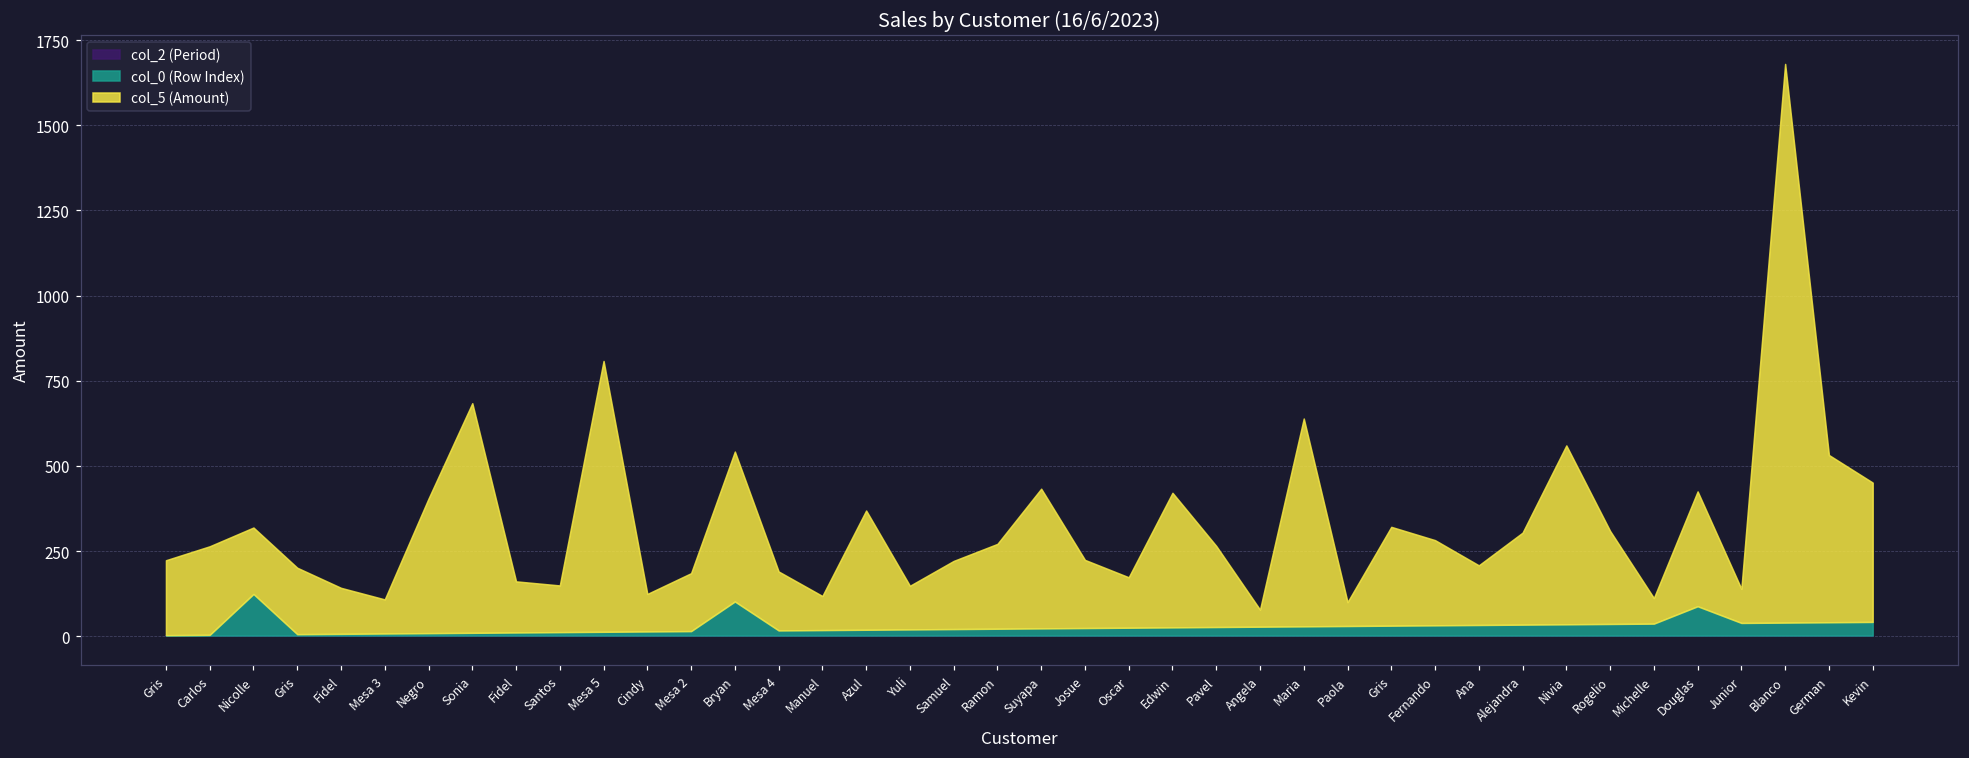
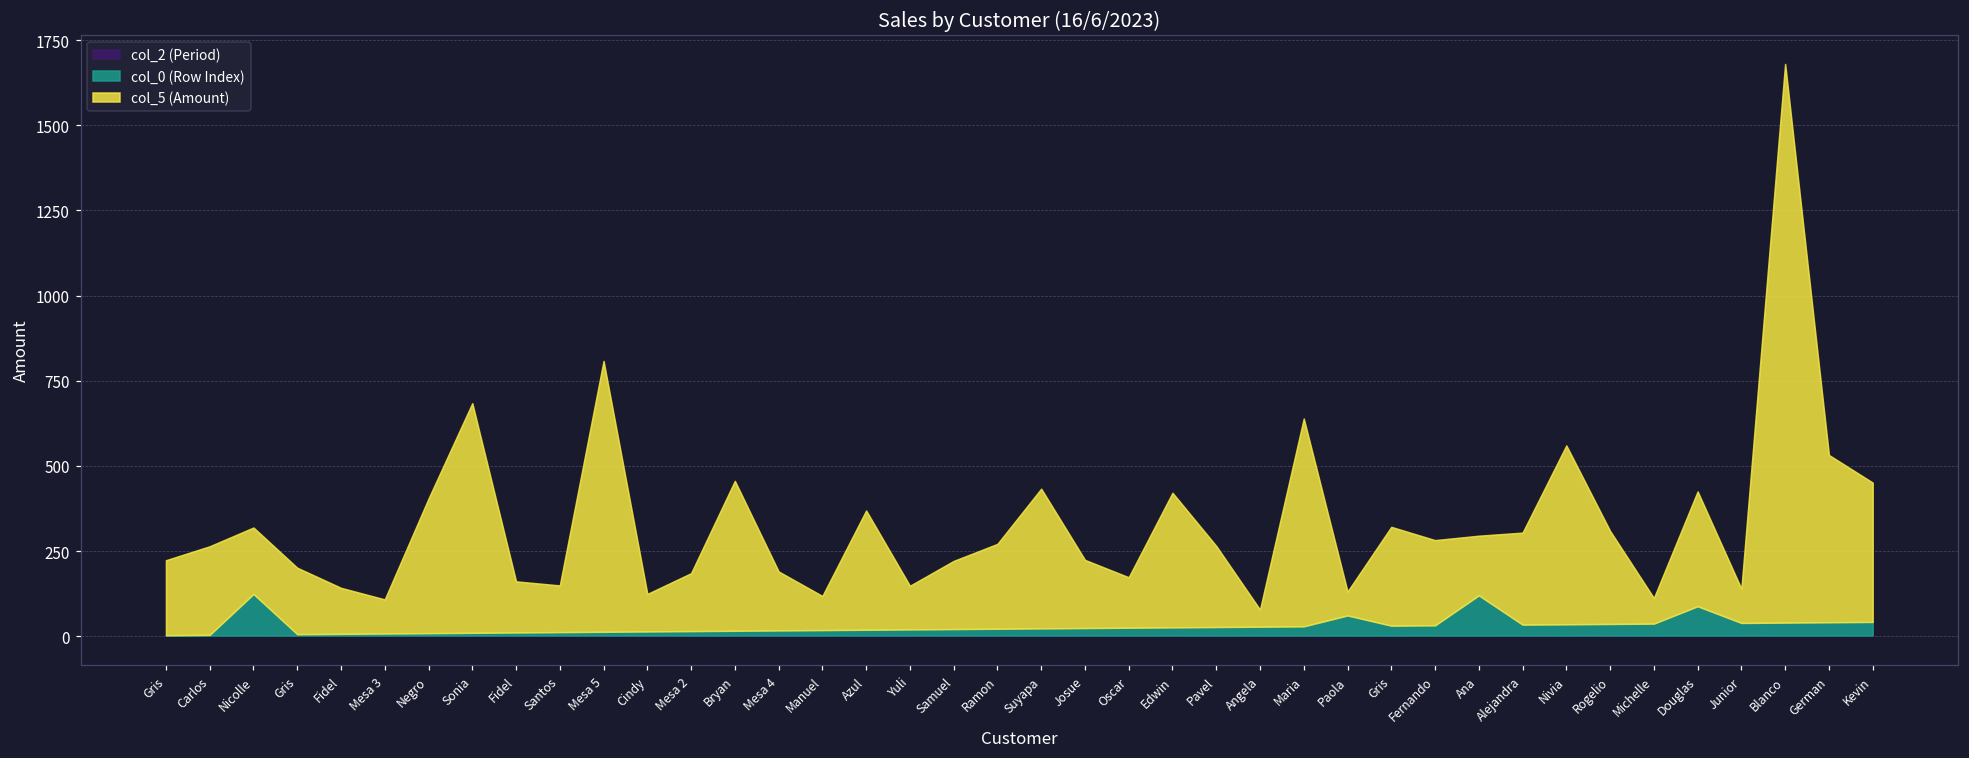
col_0 (Row Index), Bryan: 100 -> 10
col_0 (Row Index), Paola: 30 -> 60
col_0 (Row Index), Ana: 30 -> 120
